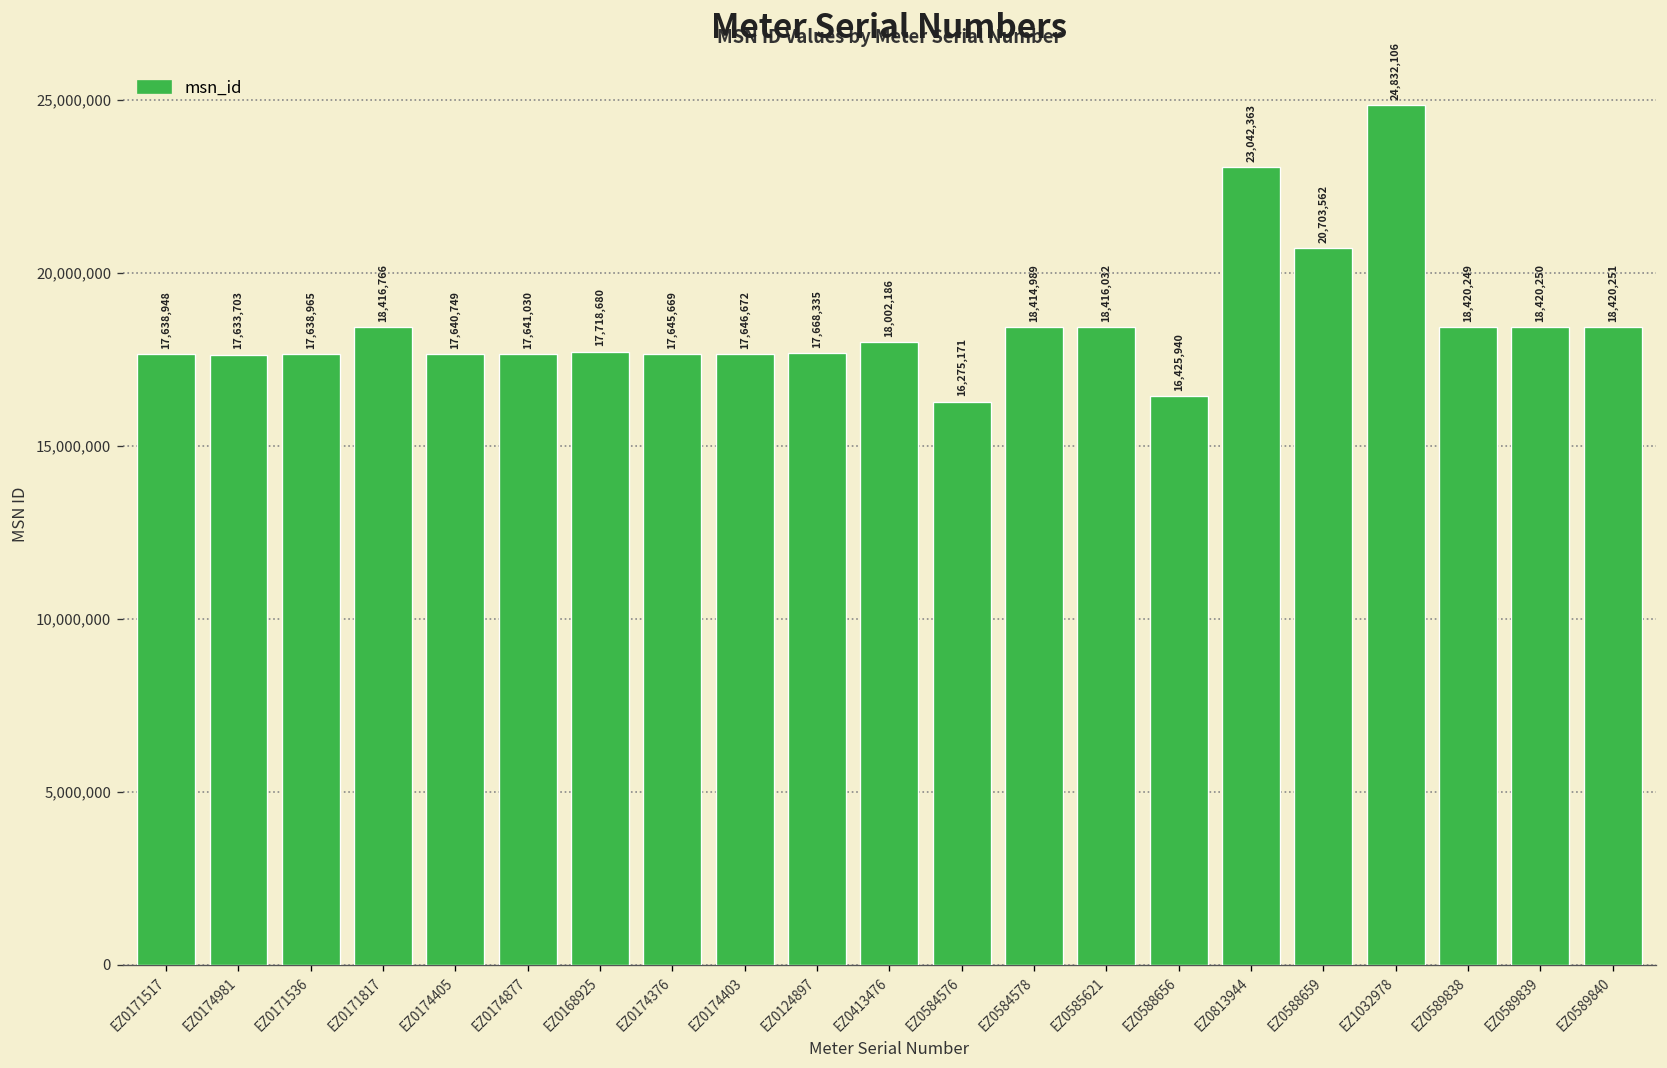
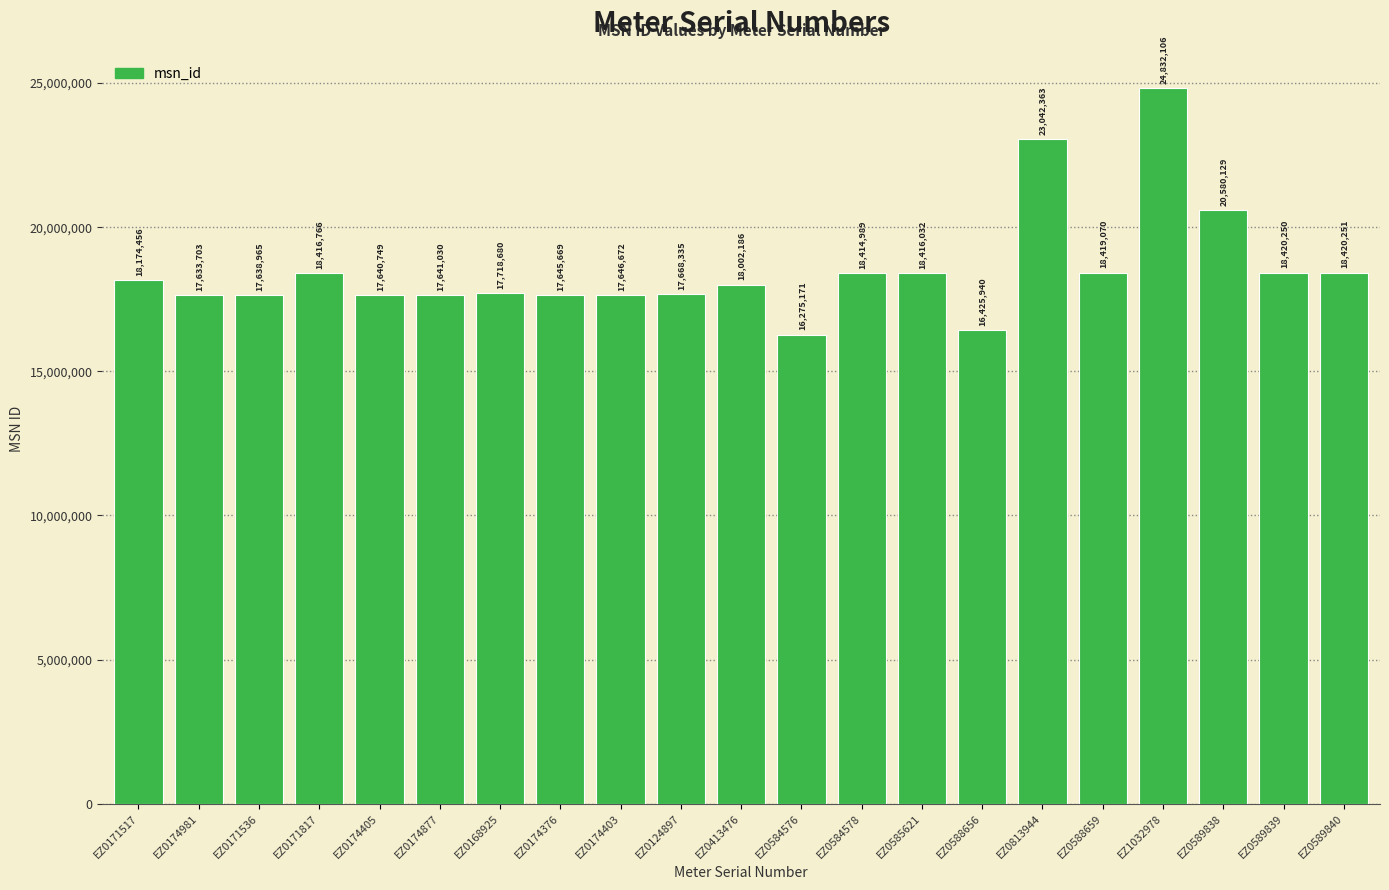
EZ0171517: 17,638,948 -> 18,174,456
EZ0588659: 20,703,562 -> 18,419,070
EZ0589838: 18,420,249 -> 20,580,129
